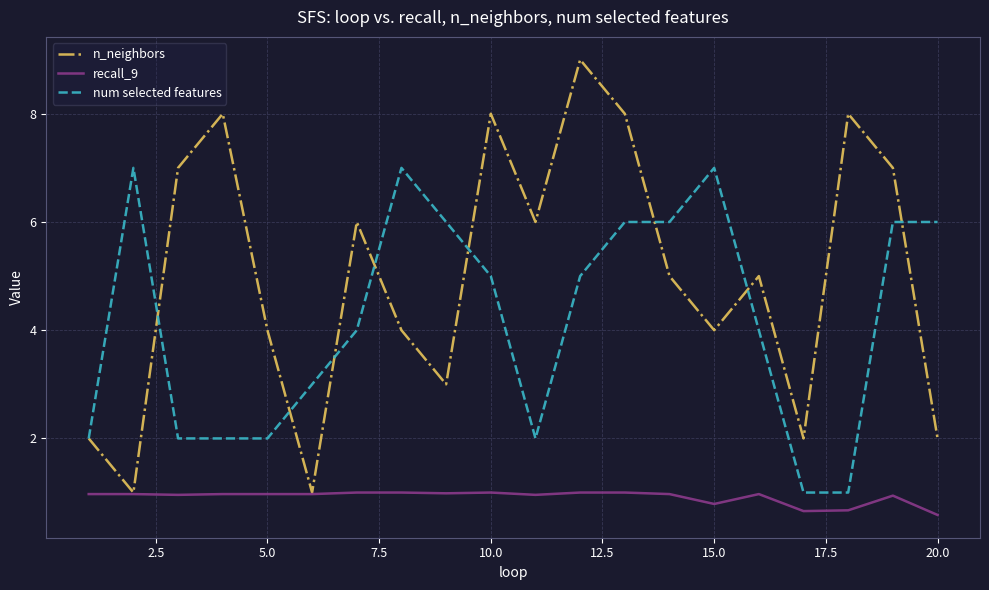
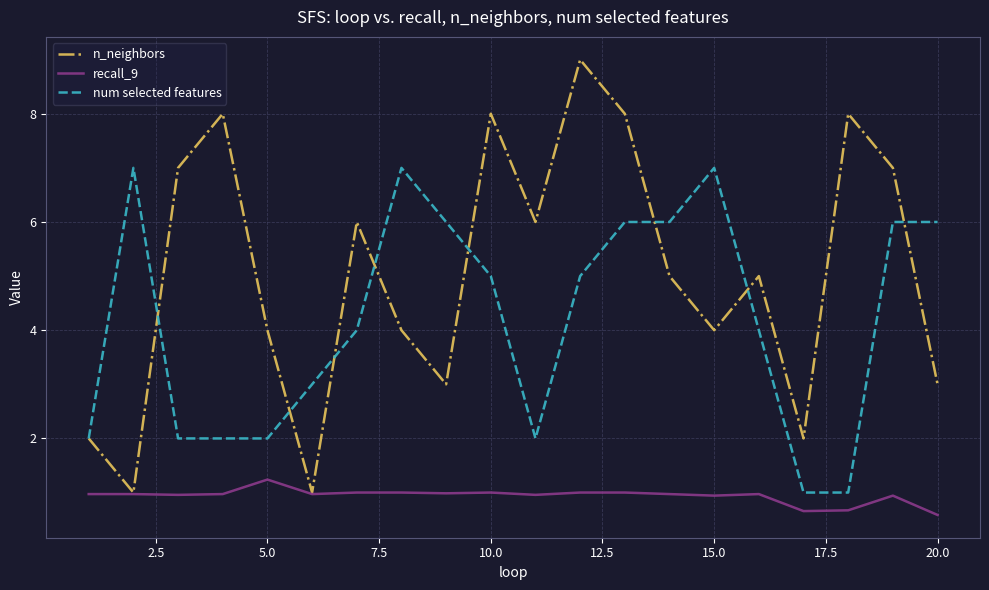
recall_9, 5.0: 1.0 -> 1.2
recall_9, 15.0: 0.8 -> 0.9
n_neighbors, 20.0: 2 -> 3
